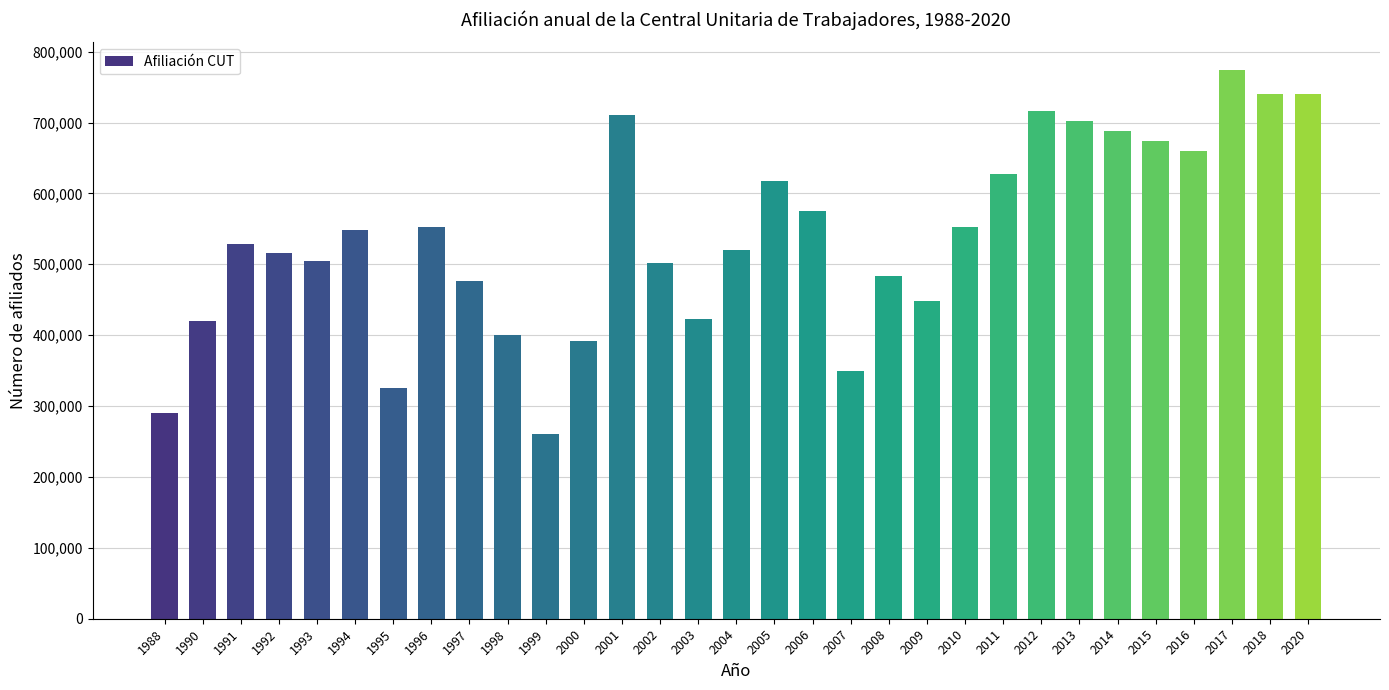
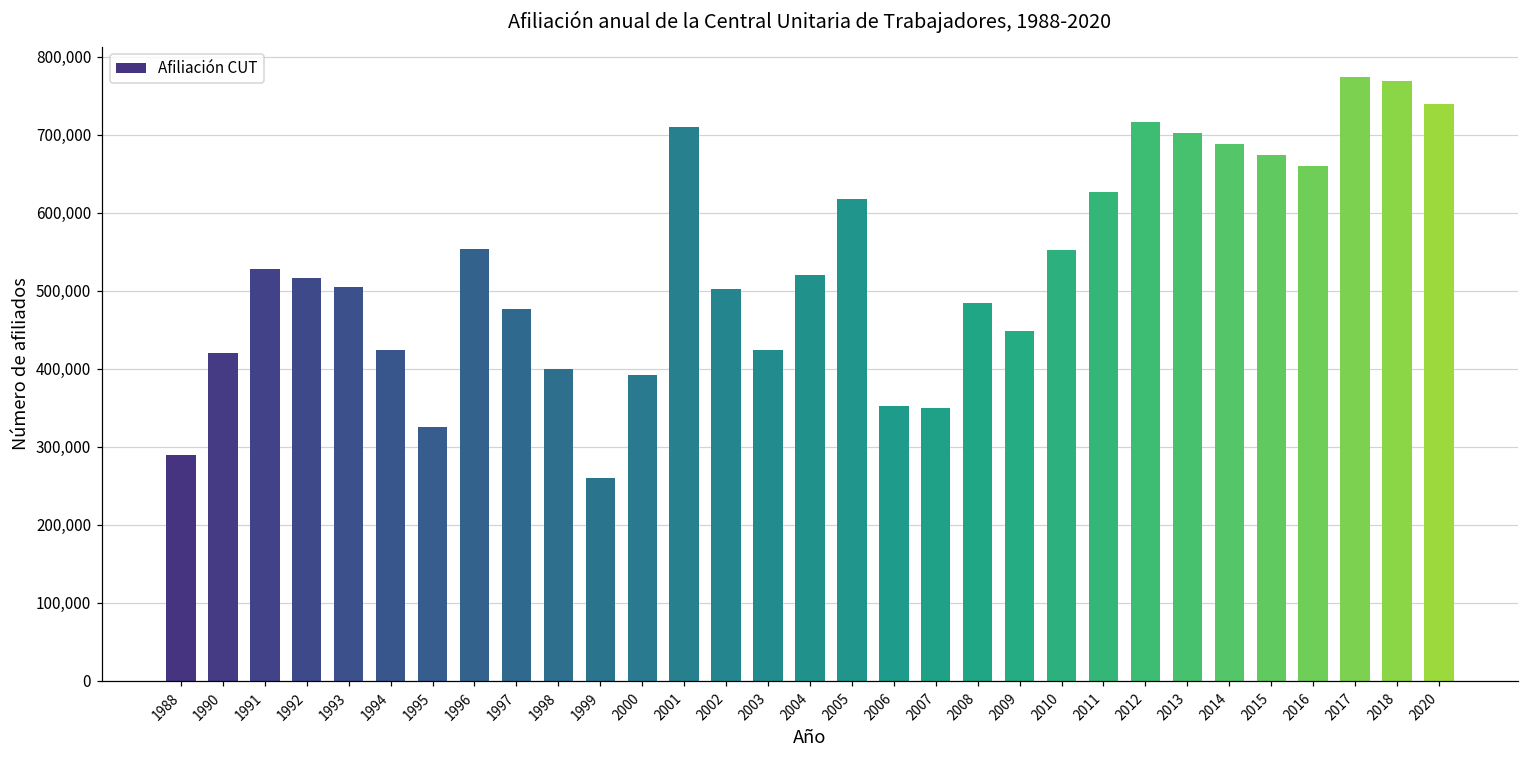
1994: 550,000 -> 420,000
2006: 580,000 -> 350,000
2018: 740,000 -> 770,000
